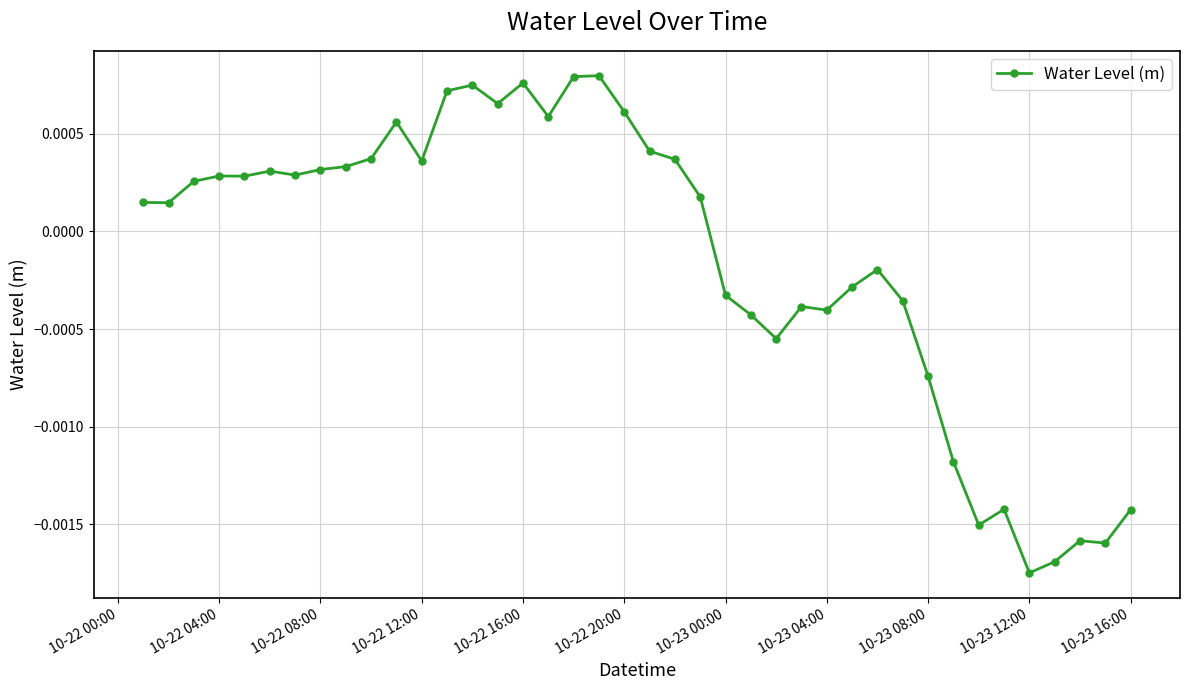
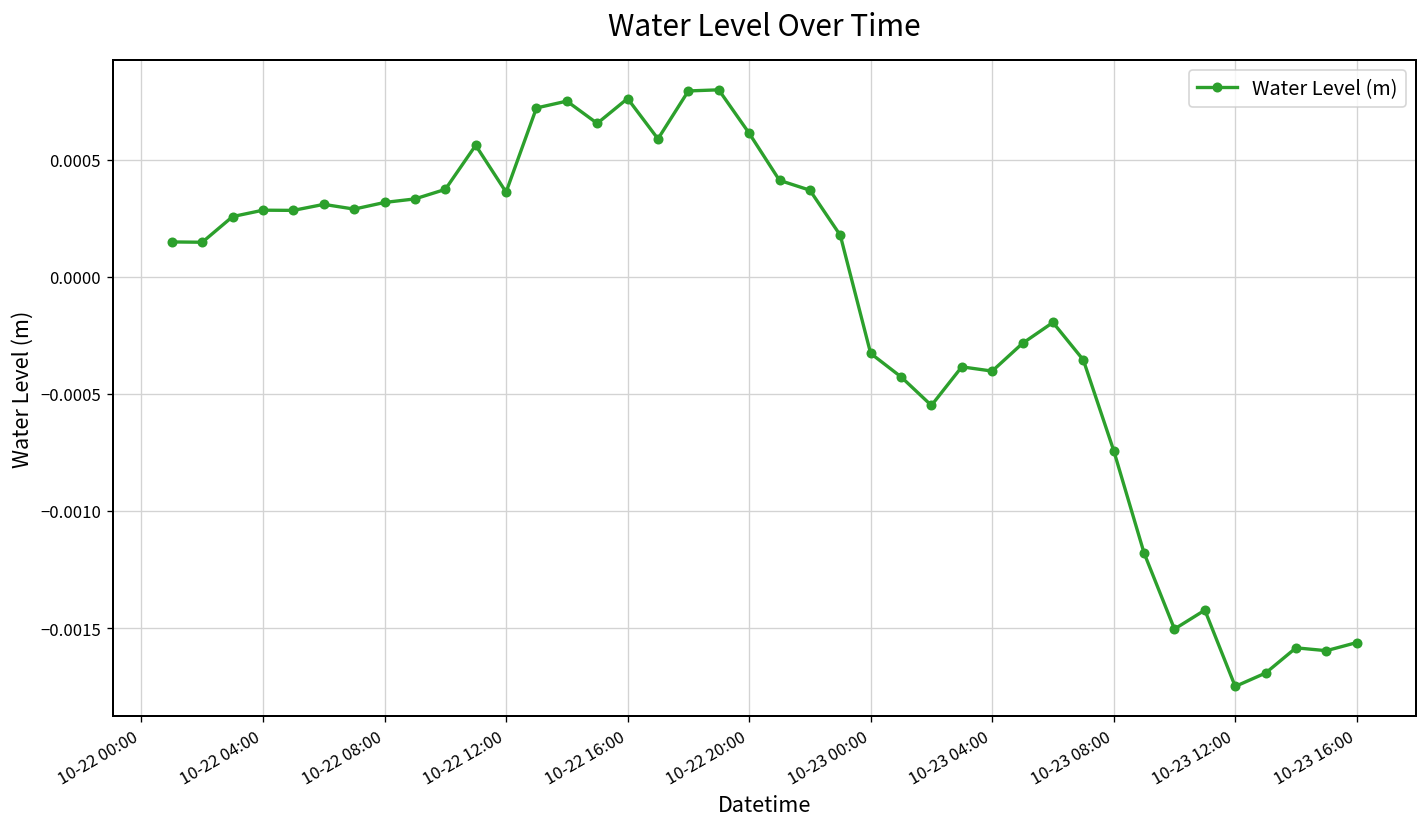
10-23 16:00: -0.00143 -> -0.00156
